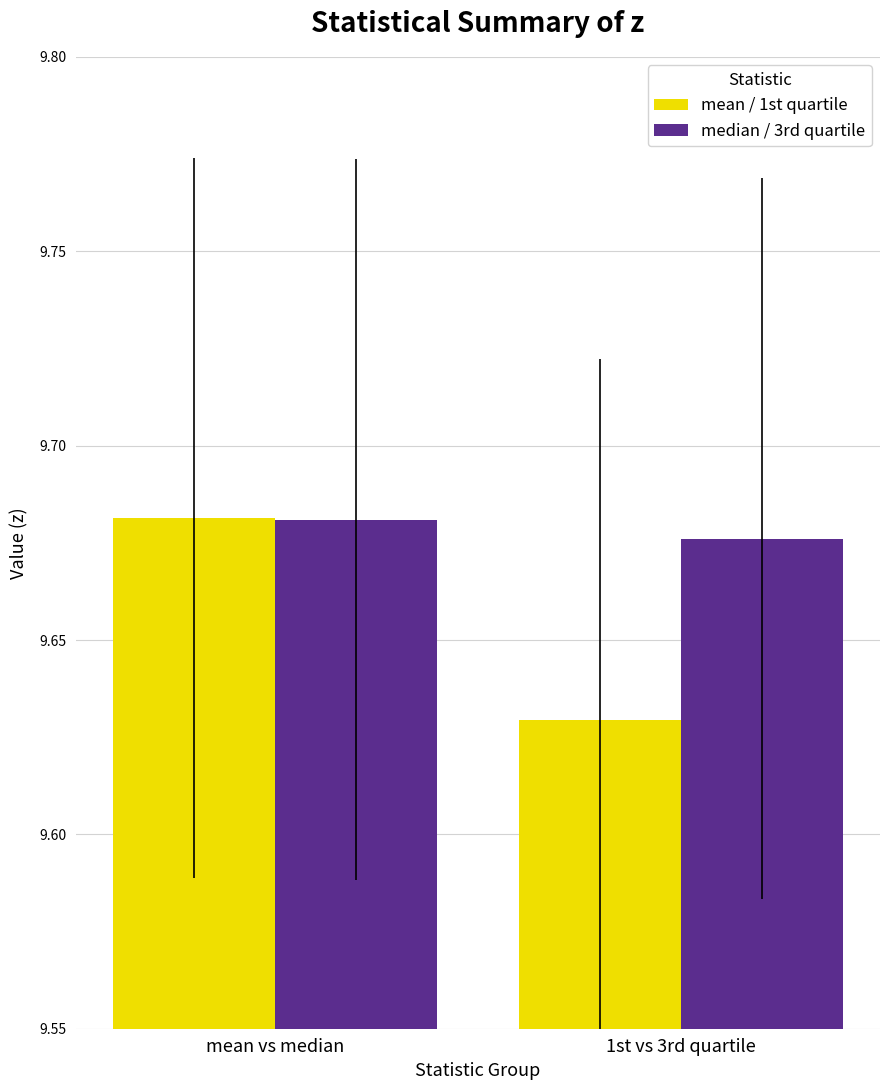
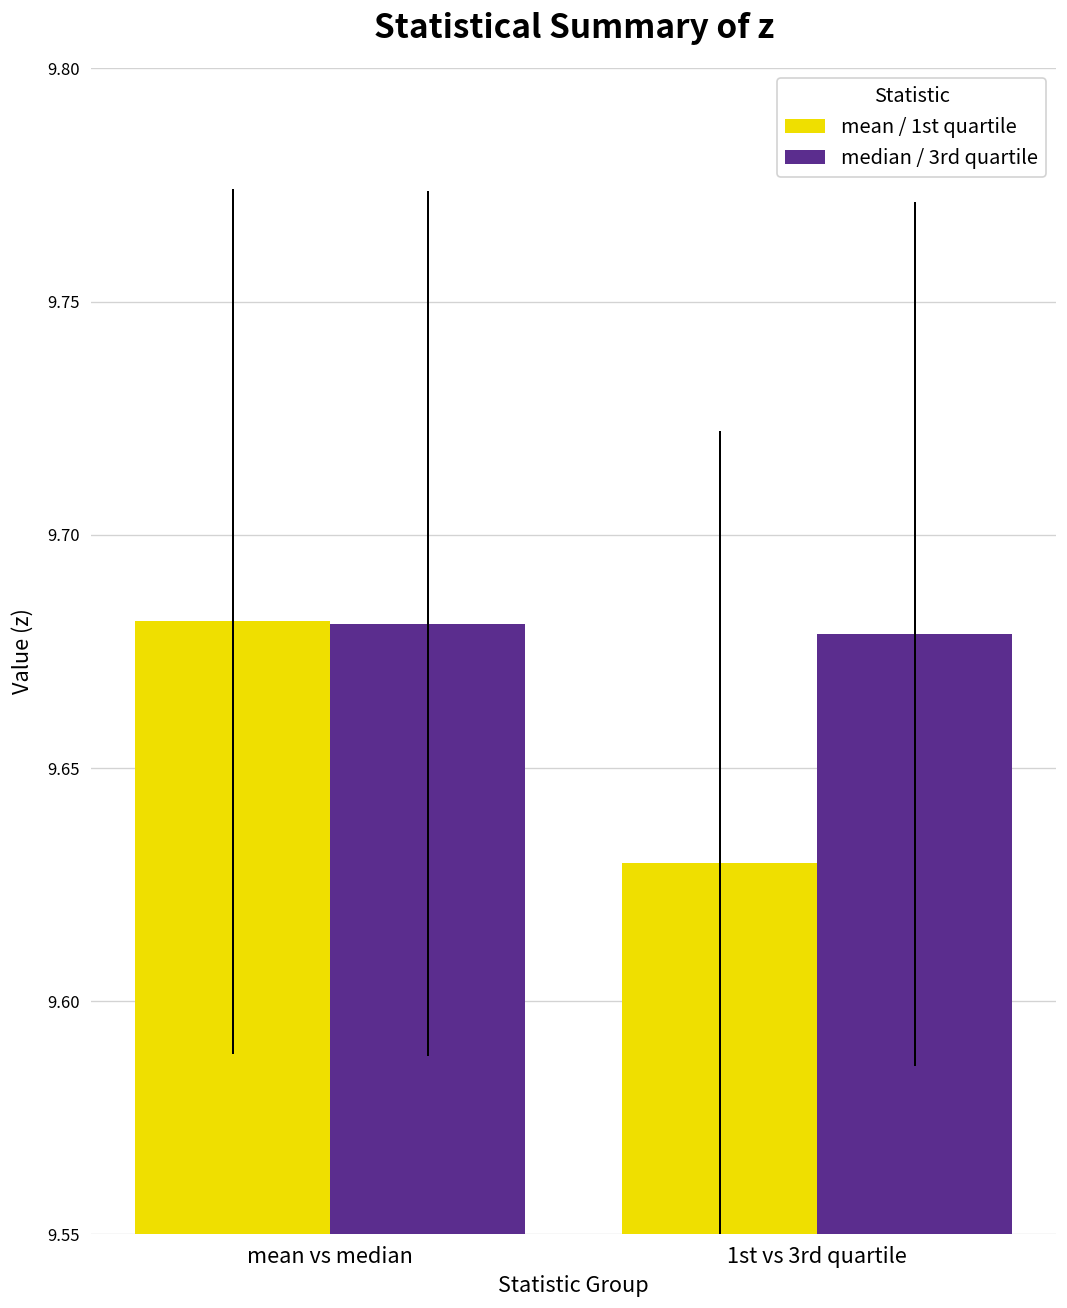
median / 3rd quartile, 1st vs 3rd quartile: 9.676 -> 9.679
